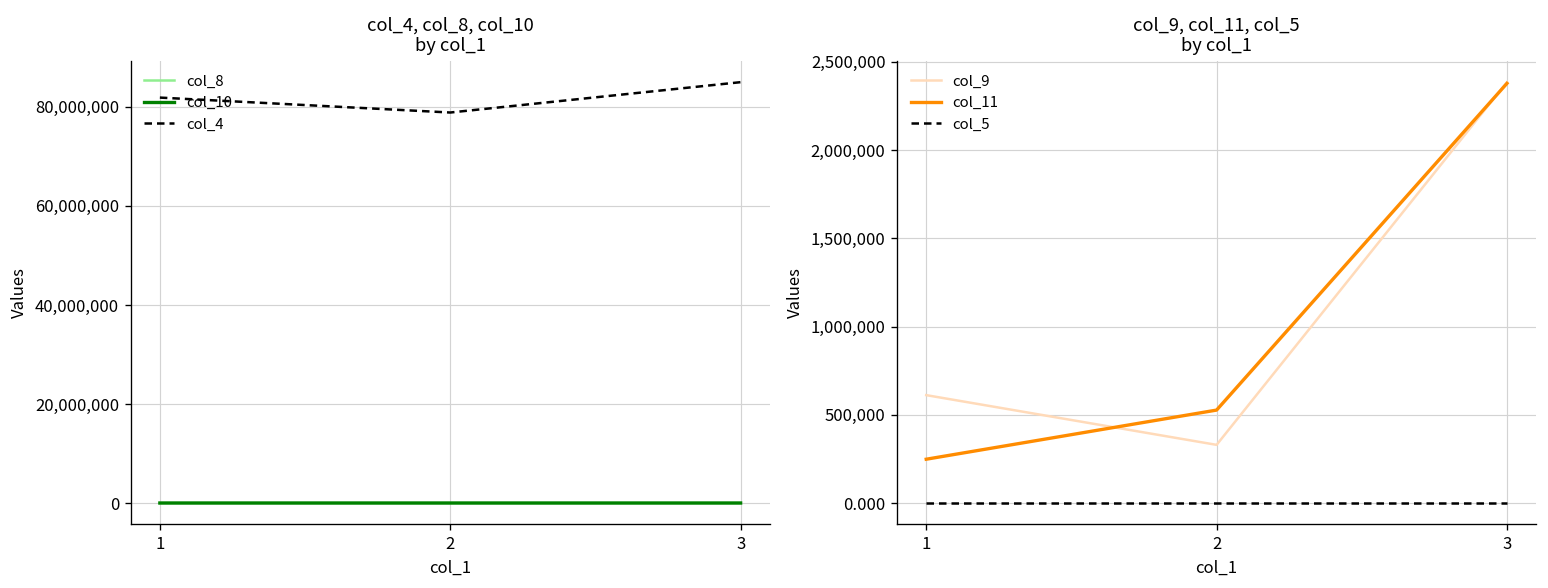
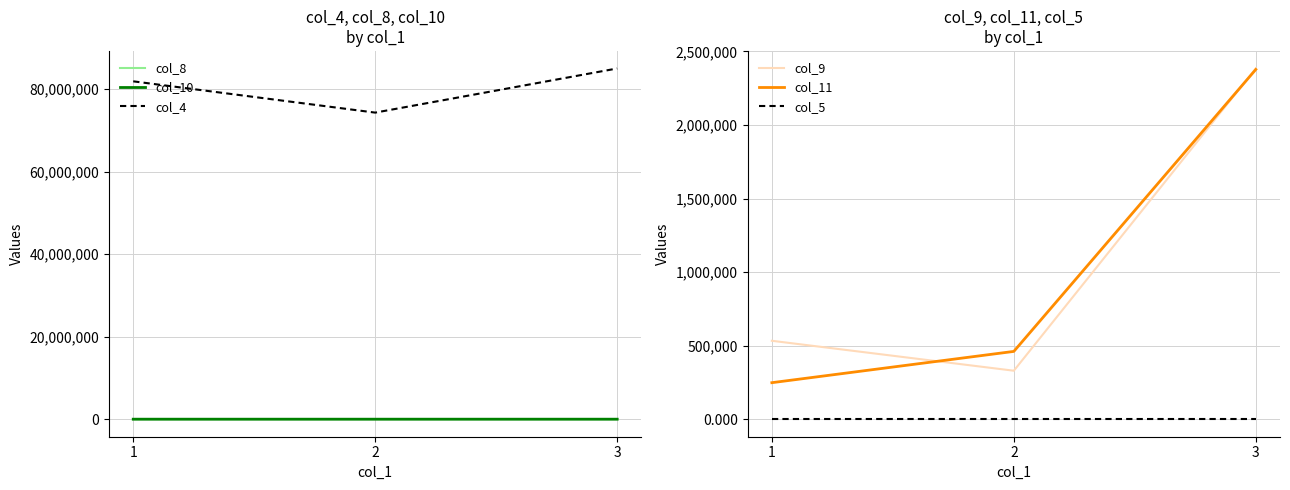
col_4, col_8, col_10 by col_1, col_4, 2: 79,000,000 -> 74,000,000
col_9, col_11, col_5 by col_1, col_9, 1: 610,000 -> 530,000
col_9, col_11, col_5 by col_1, col_11, 2: 530,000 -> 460,000
